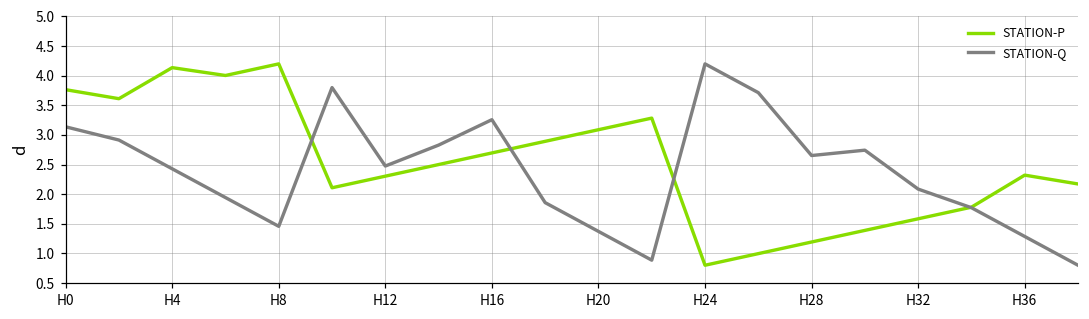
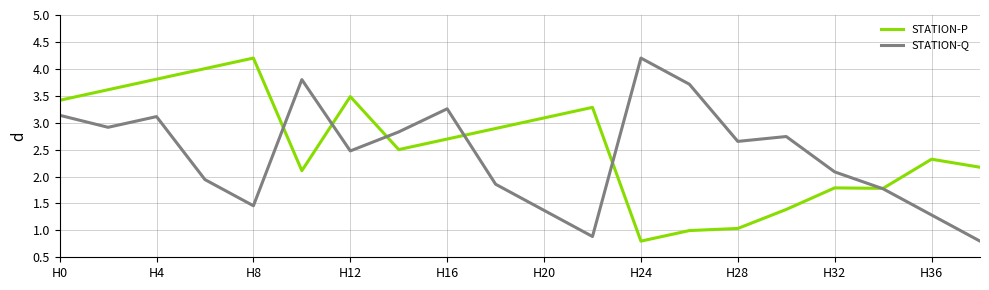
STATION-P, H0: 3.8 -> 3.4
STATION-P, H4: 4.1 -> 3.8
STATION-Q, H4: 2.4 -> 3.1
STATION-P, H12: 2.3 -> 3.5
STATION-P, H28: 1.2 -> 1.0
STATION-P, H32: 1.6 -> 1.8
